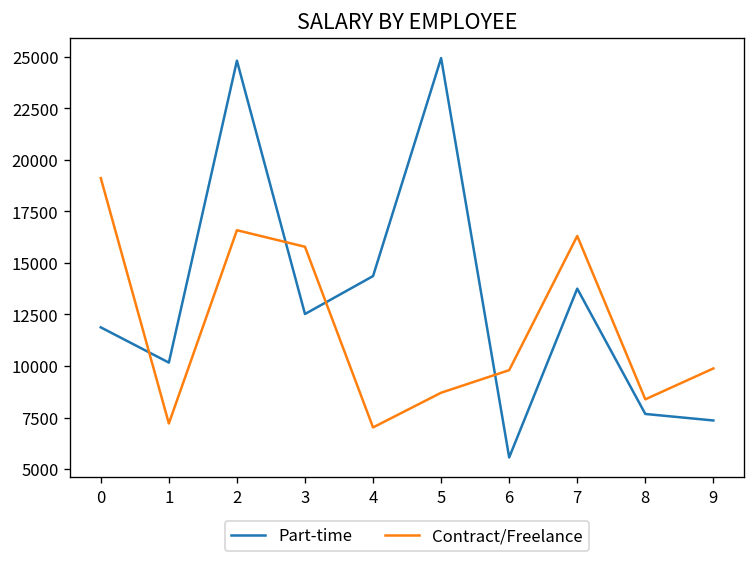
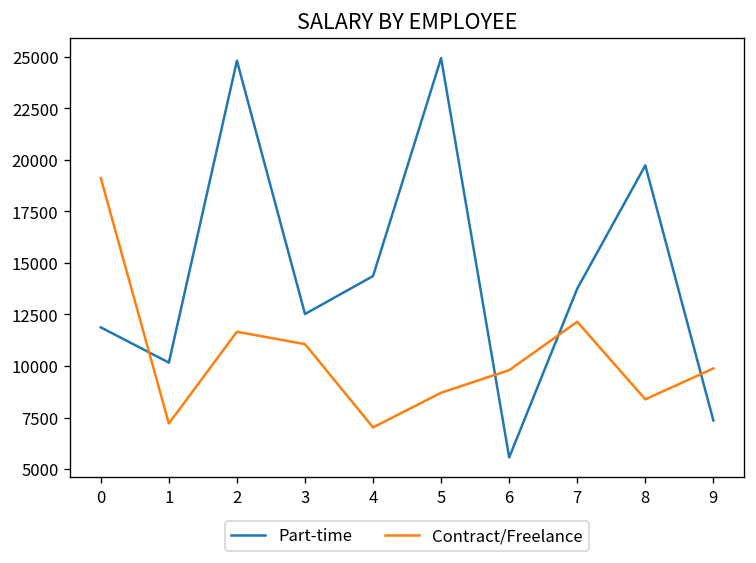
Contract/Freelance, 2: 16600 -> 11700
Contract/Freelance, 3: 15800 -> 11100
Contract/Freelance, 7: 16300 -> 12100
Part-time, 8: 7700 -> 19700
